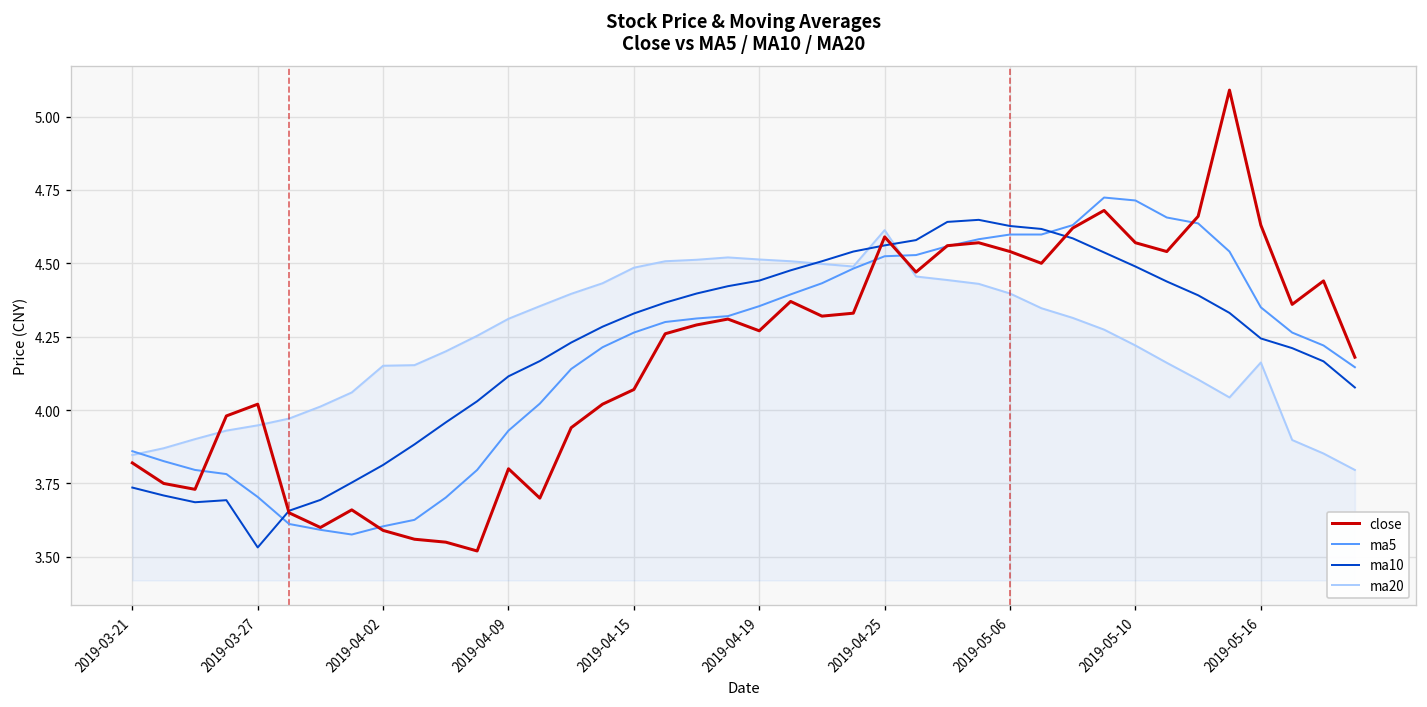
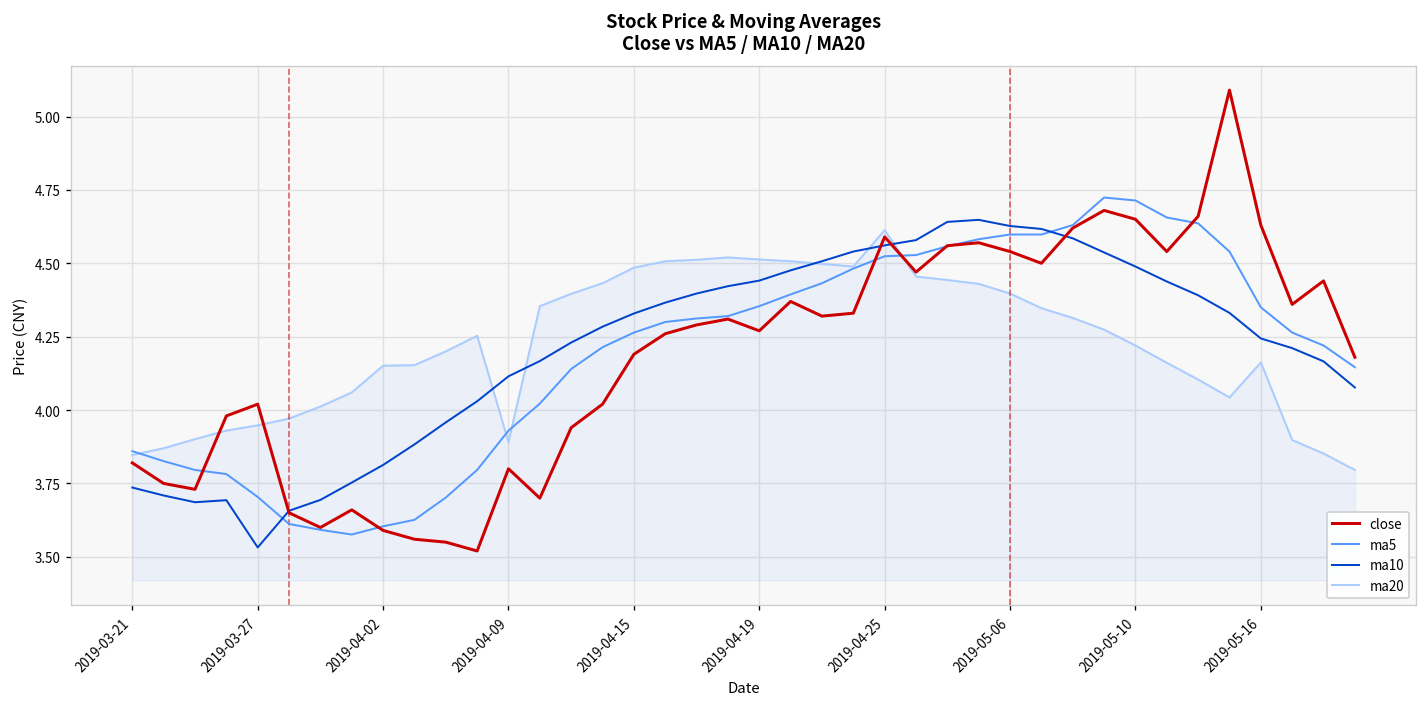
ma20, 2019-04-09: 4.31 -> 3.89
close, 2019-04-15: 4.07 -> 4.19
close, 2019-05-10: 4.57 -> 4.65
